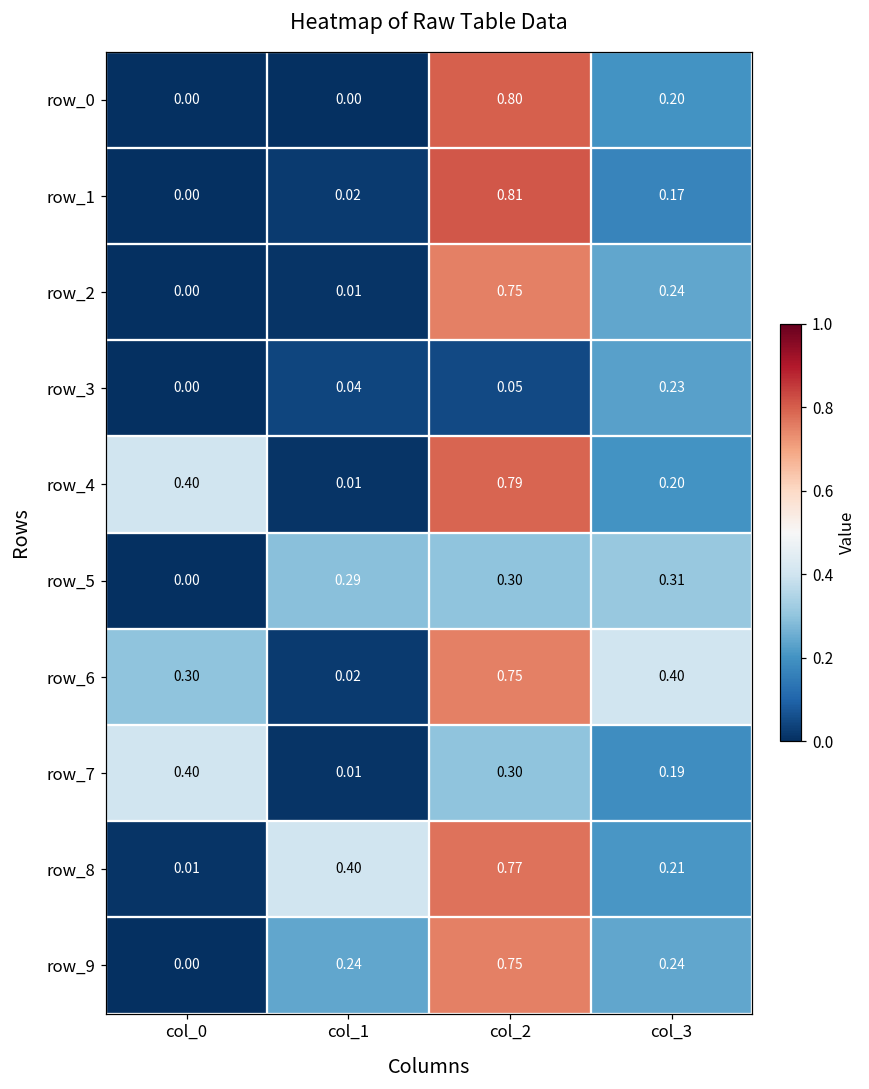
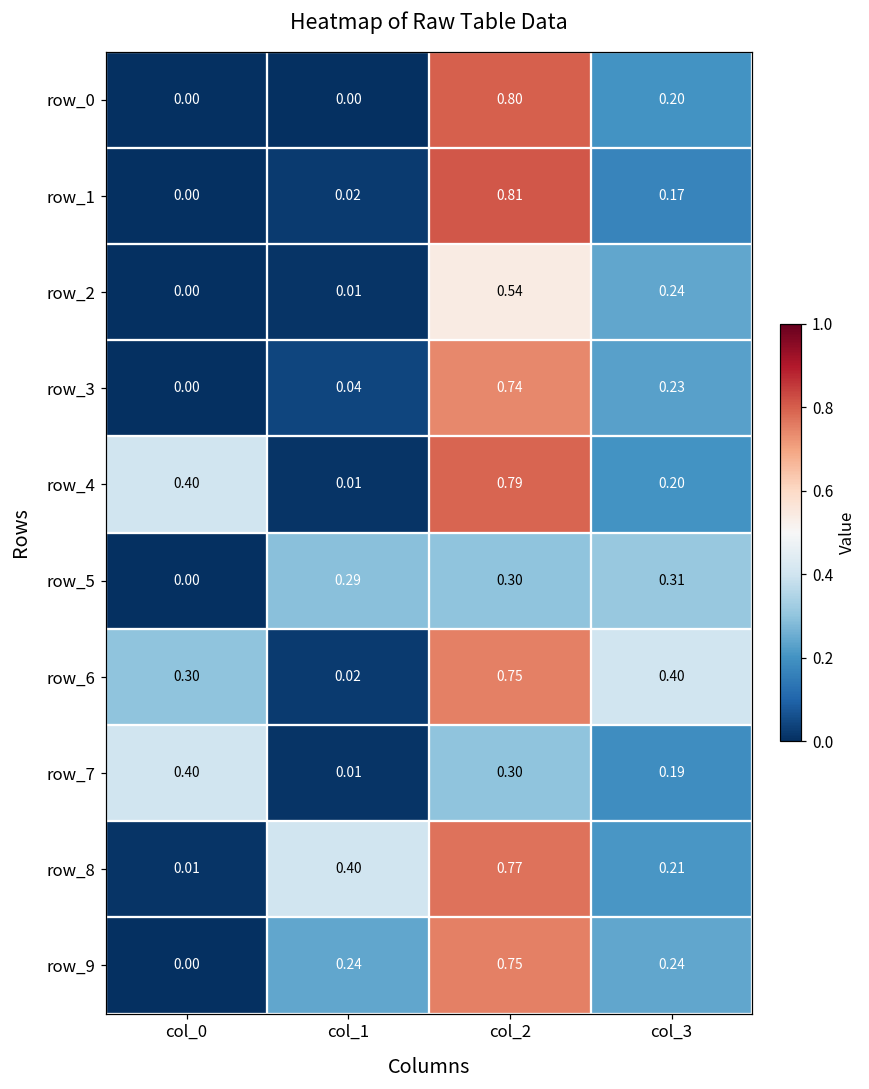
row_2, col_2: 0.75 -> 0.54
row_3, col_2: 0.05 -> 0.74
